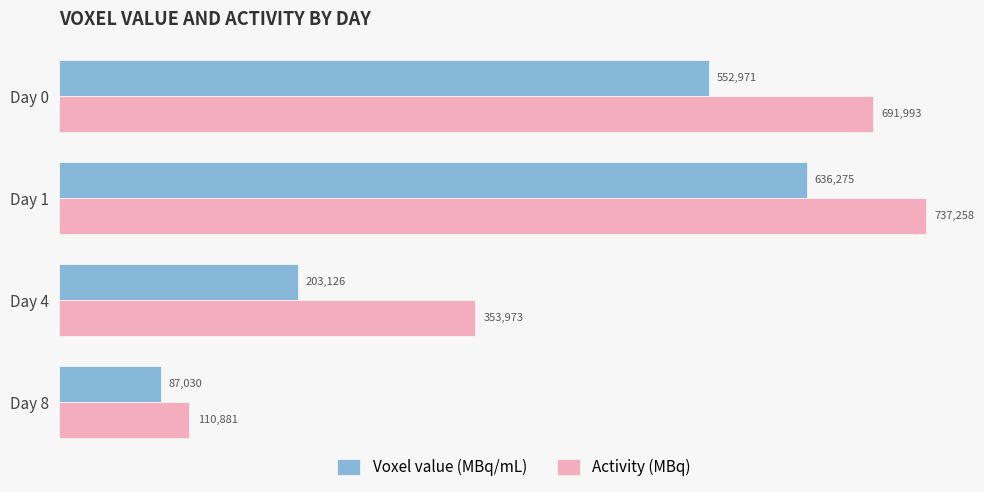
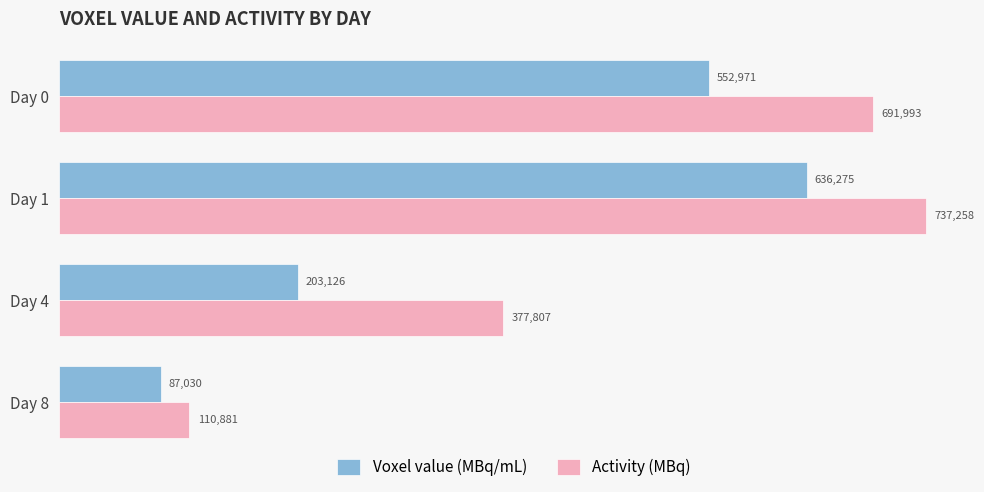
Activity (MBq), Day 4: 353,973 -> 377,807
